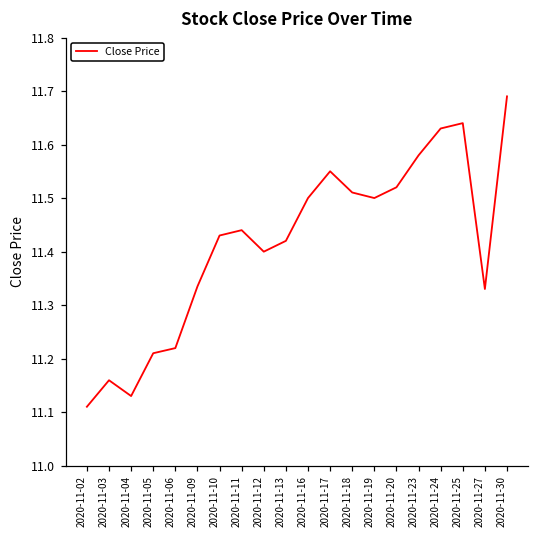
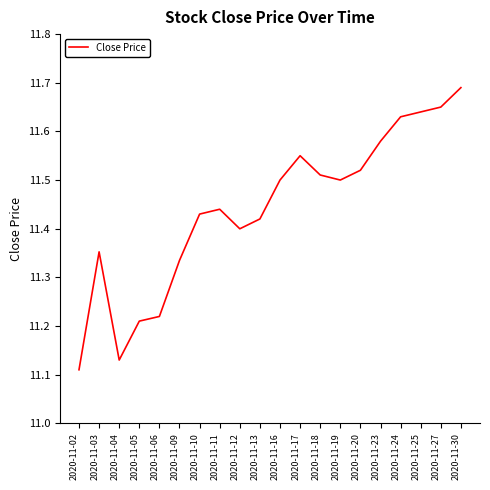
2020-11-03: 11.16 -> 11.35
2020-11-27: 11.33 -> 11.65
